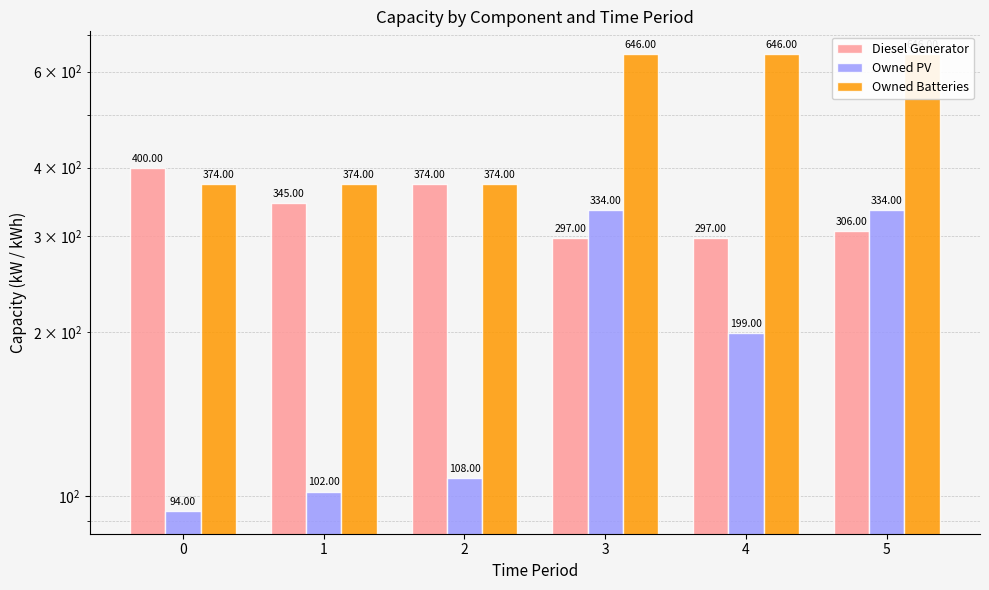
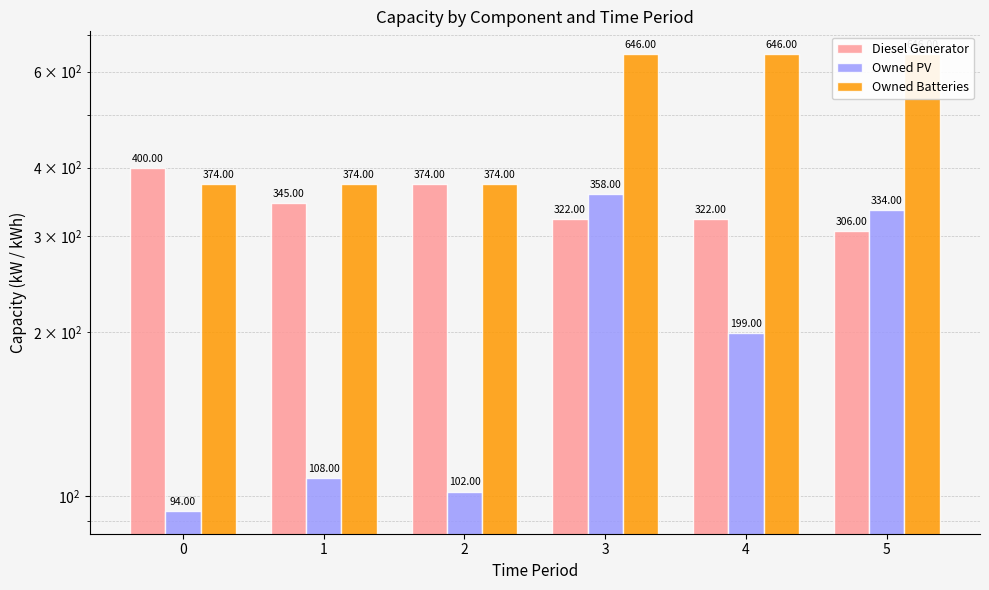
Owned PV, 1: 102.00 -> 108.00
Owned PV, 2: 108.00 -> 102.00
Diesel Generator, 3: 297.00 -> 322.00
Owned PV, 3: 334.00 -> 358.00
Diesel Generator, 4: 297.00 -> 322.00
